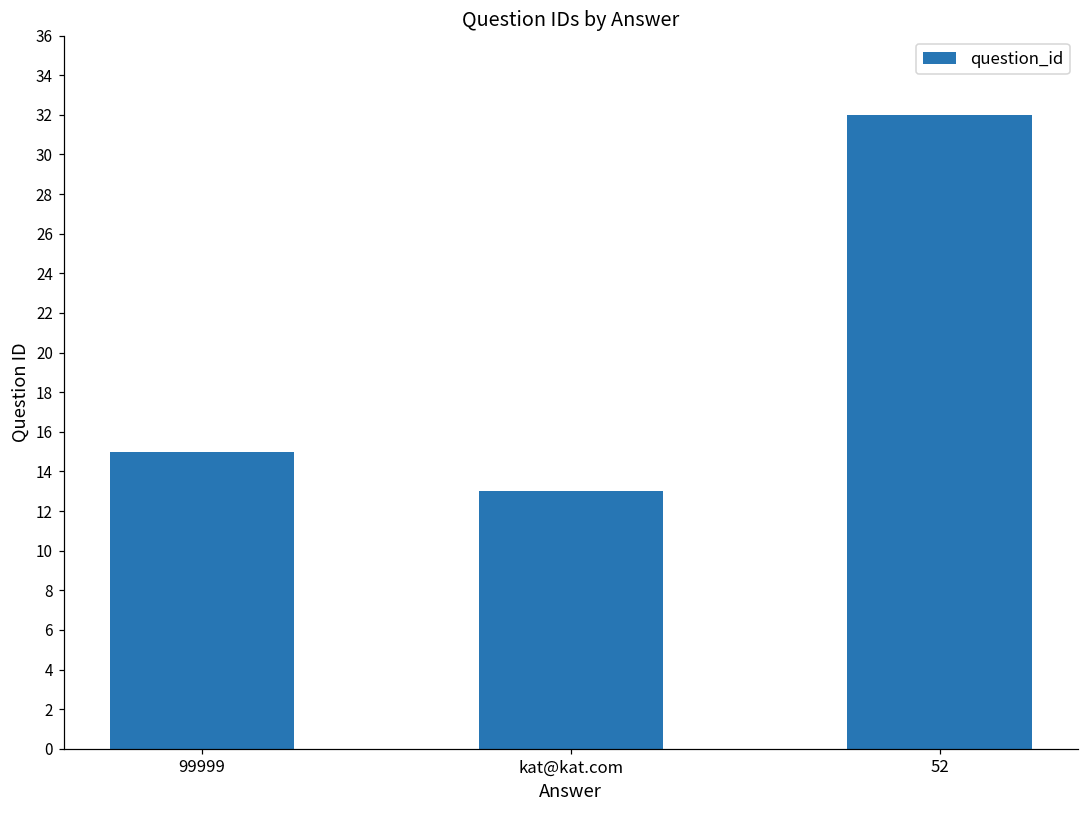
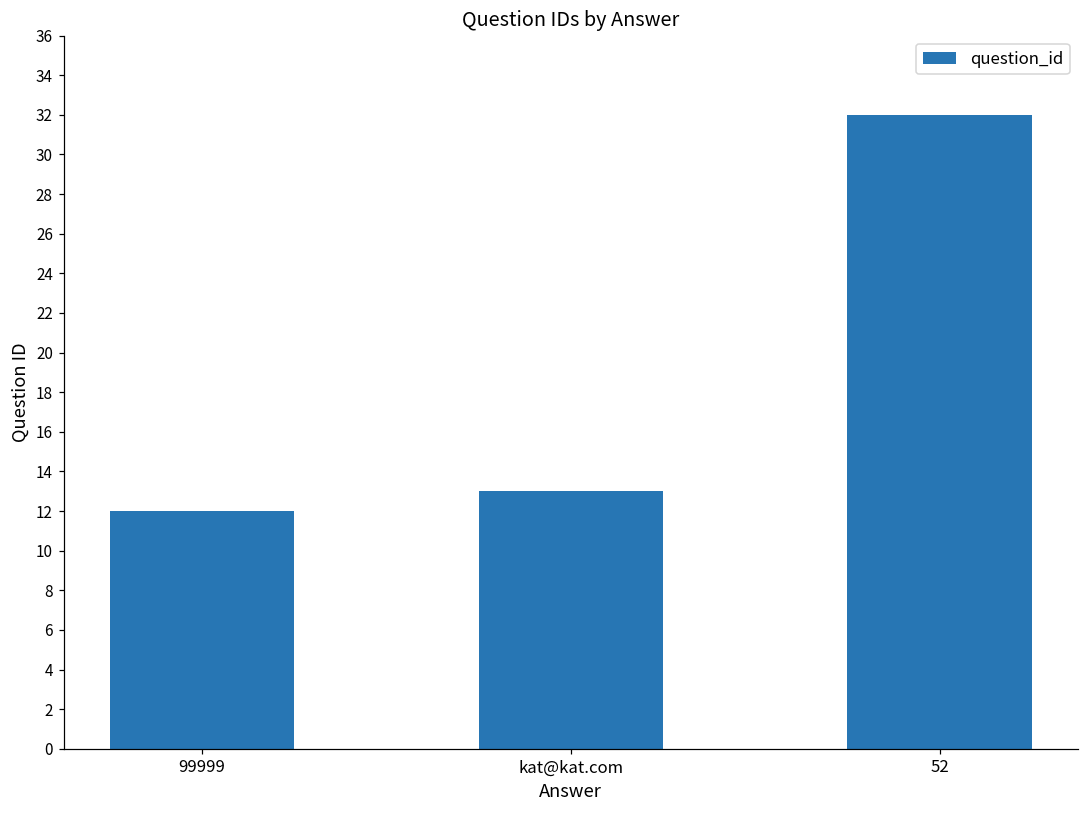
99999: 15 -> 12
